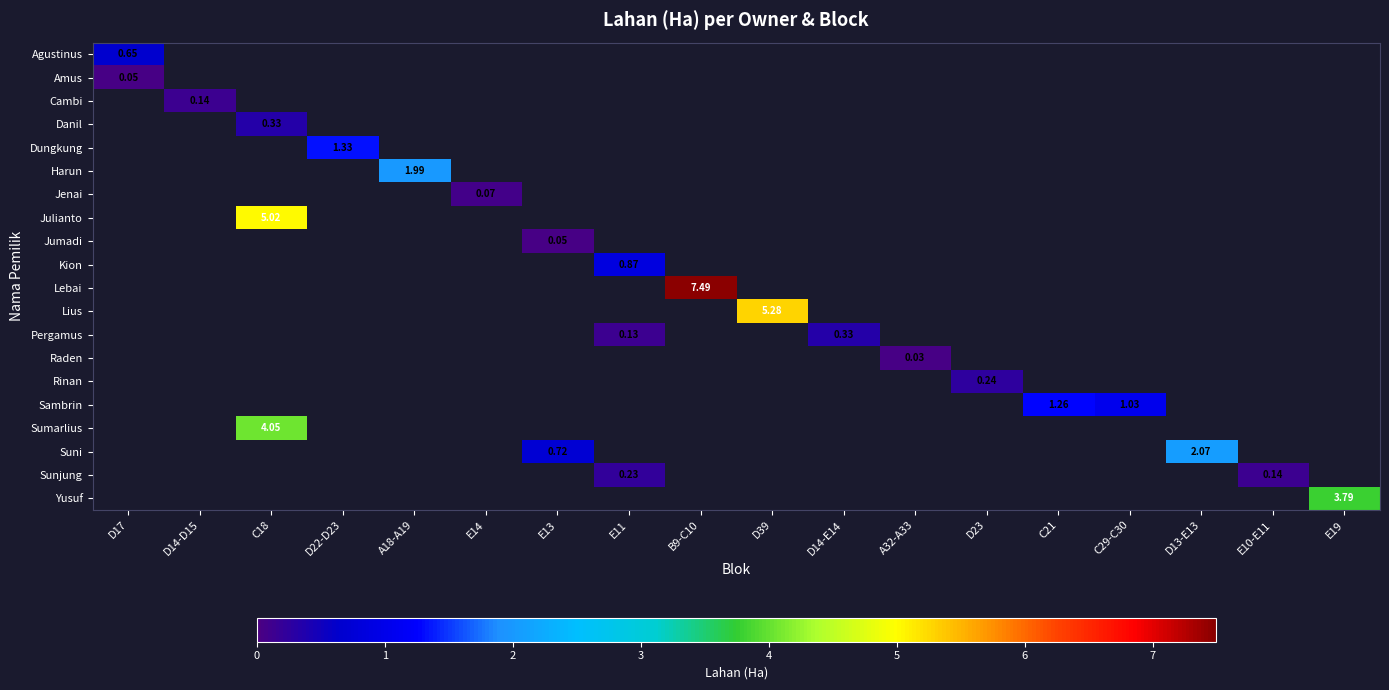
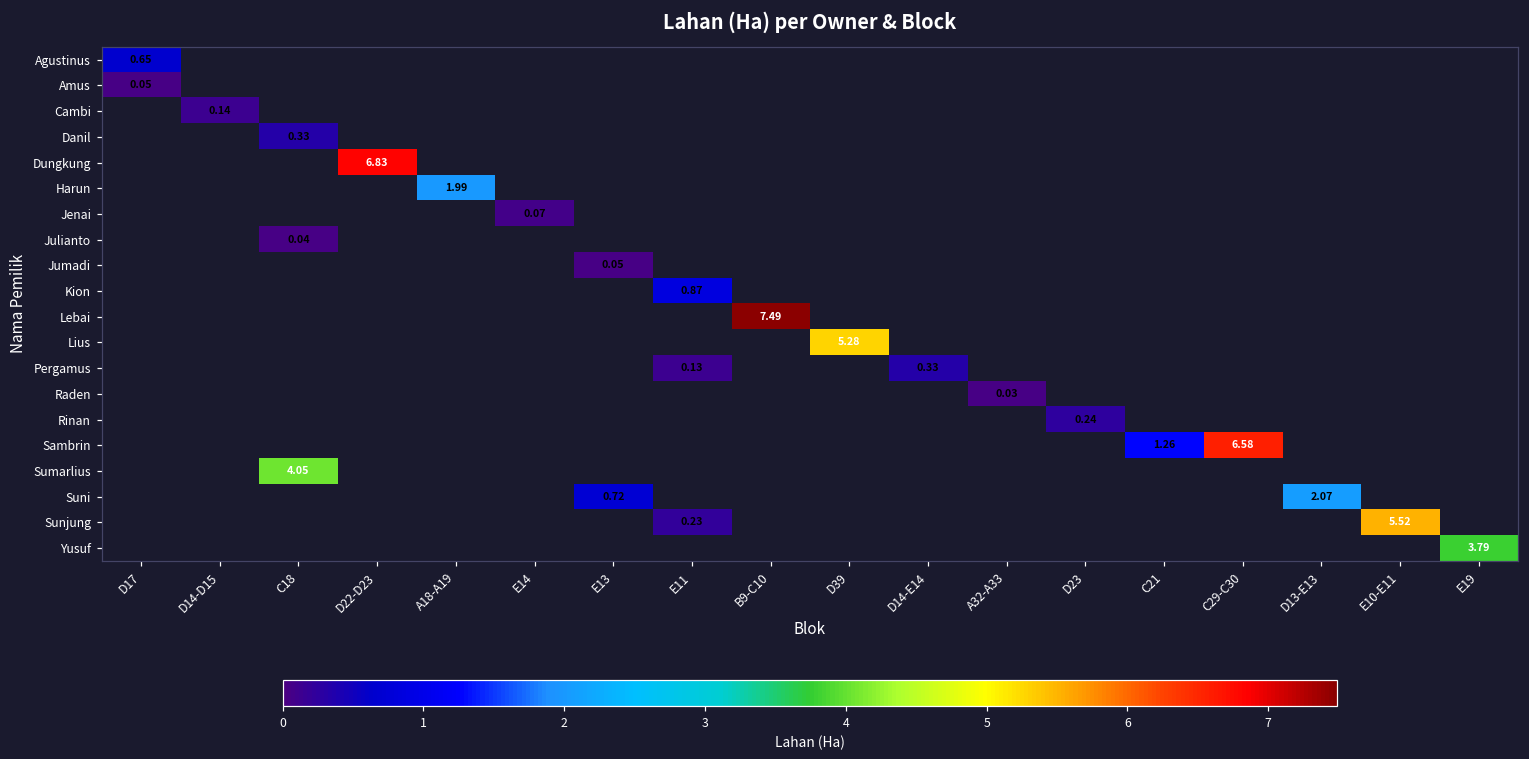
Dungkung, D22-D23: 1.33 -> 6.83
Julianto, C18: 5.02 -> 0.04
Sambrin, C29-C30: 1.03 -> 6.58
Sunjung, E10-E11: 0.14 -> 5.52
